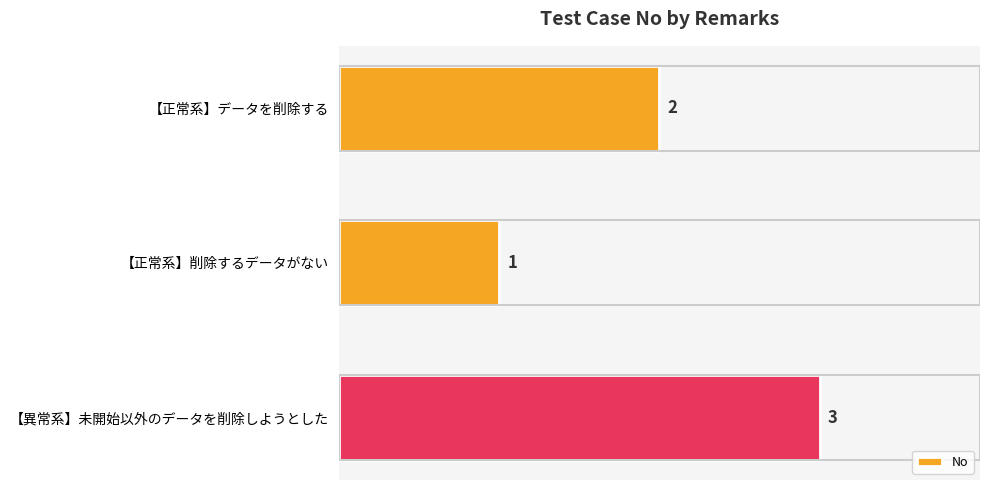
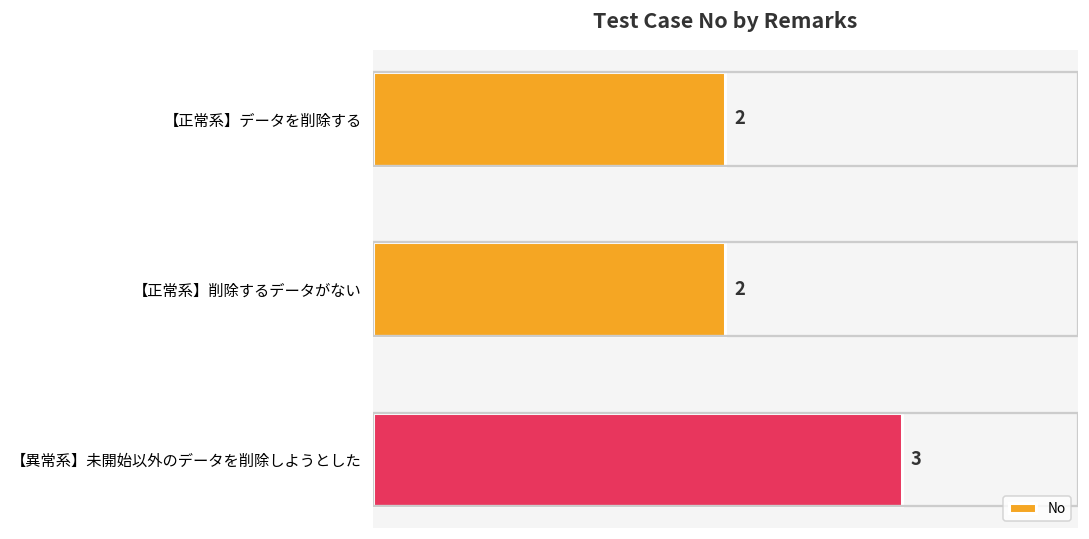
【正常系】削除するデータがない: 1 -> 2
